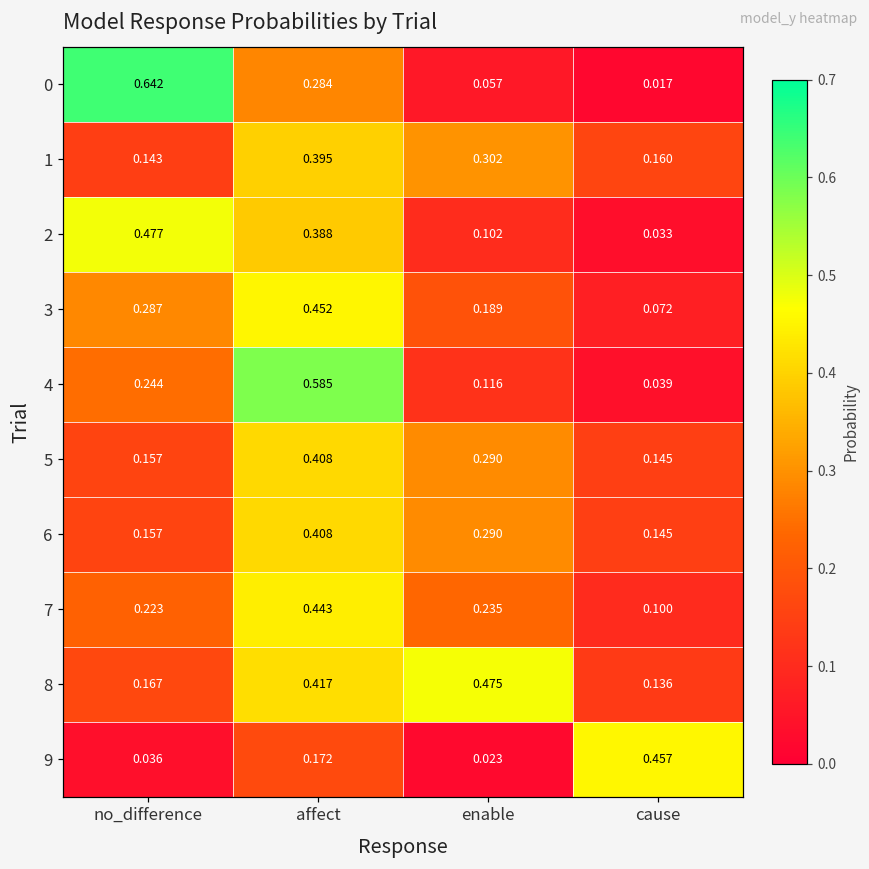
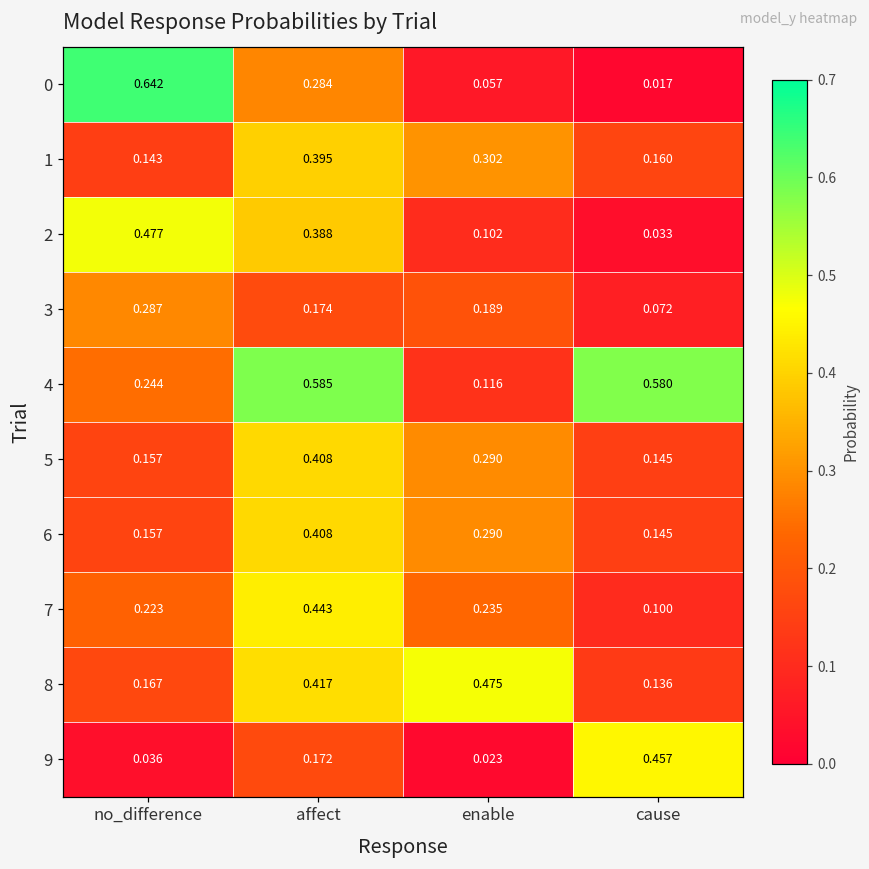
3, affect: 0.452 -> 0.174
4, cause: 0.039 -> 0.580
